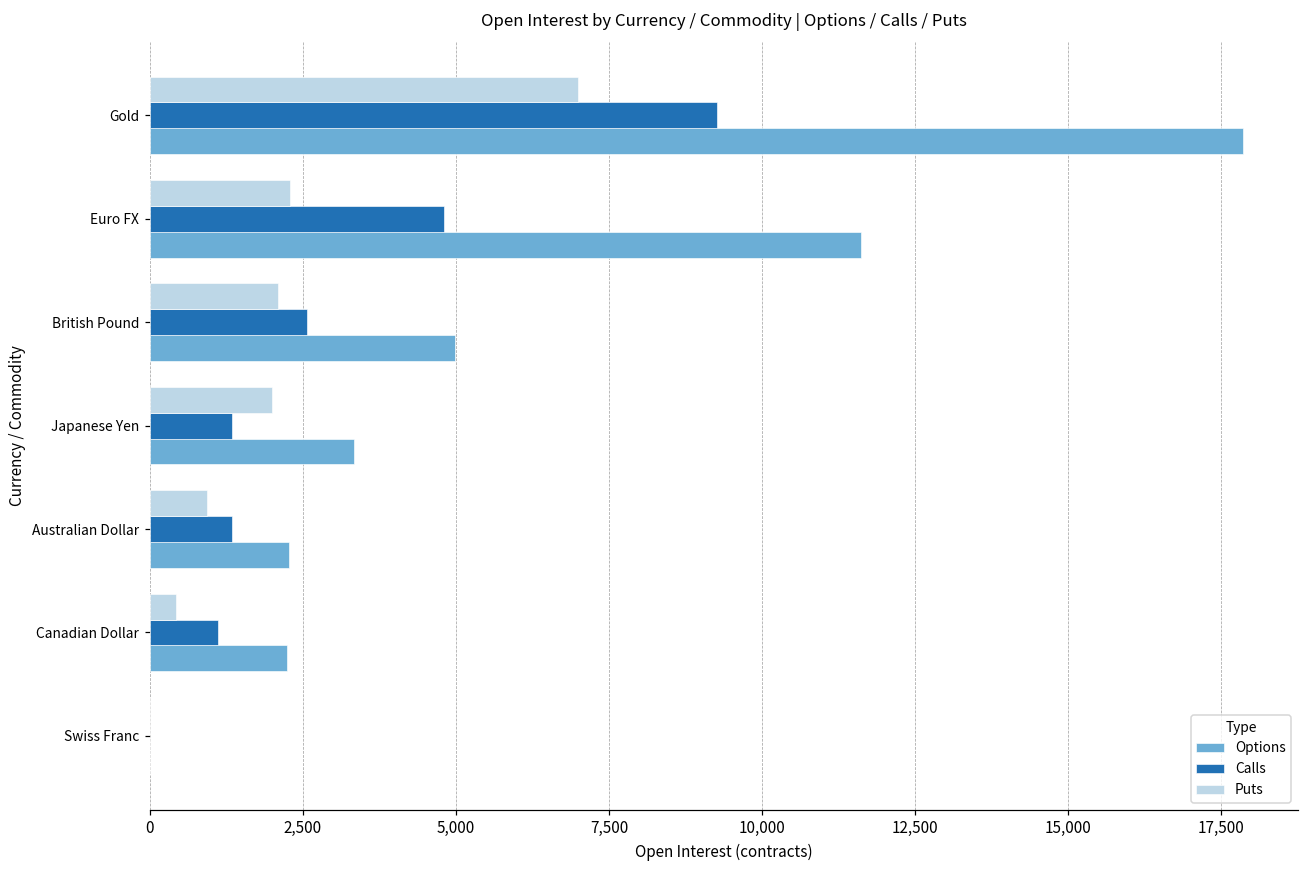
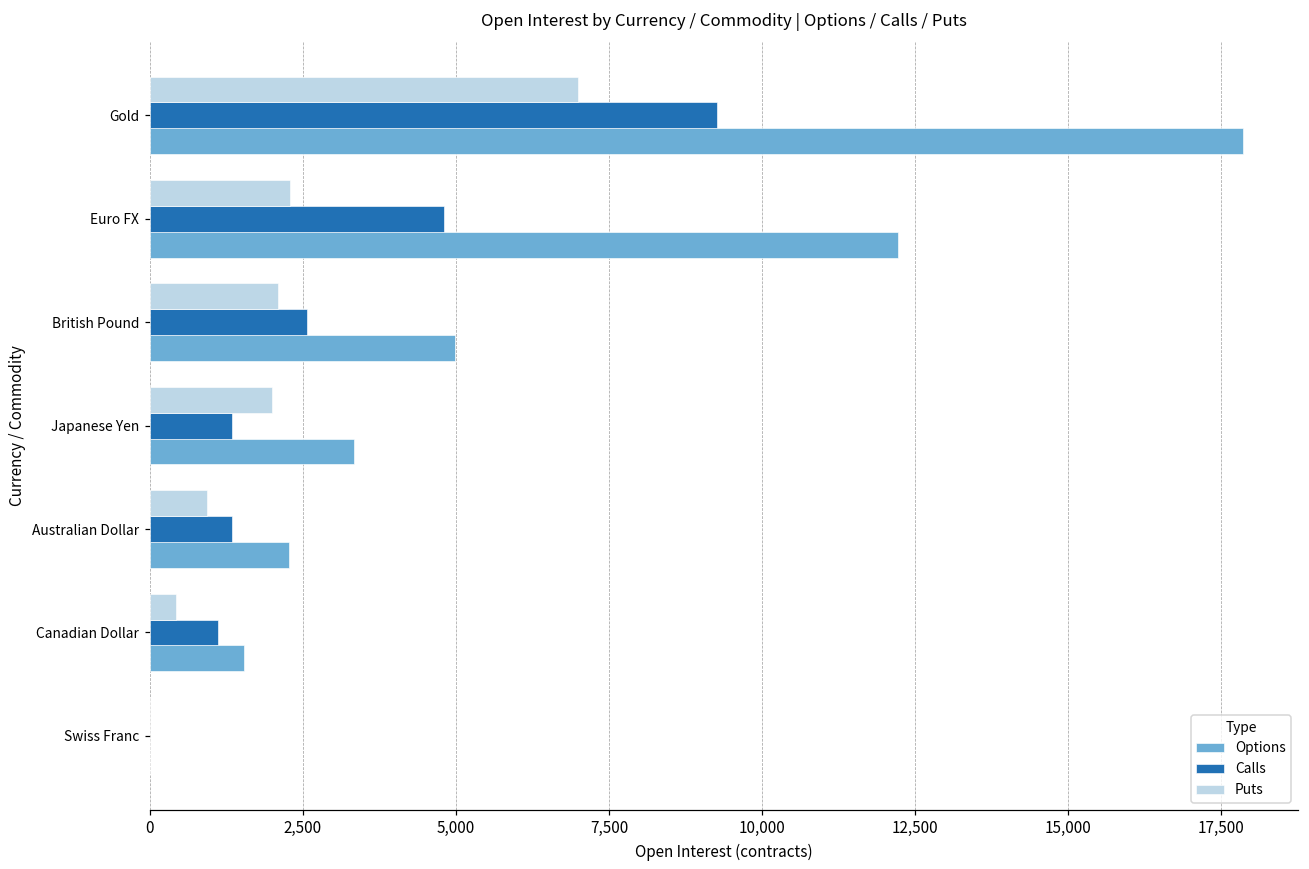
Options, Euro FX: 11,600 -> 12,200
Options, Canadian Dollar: 2,200 -> 1,500
